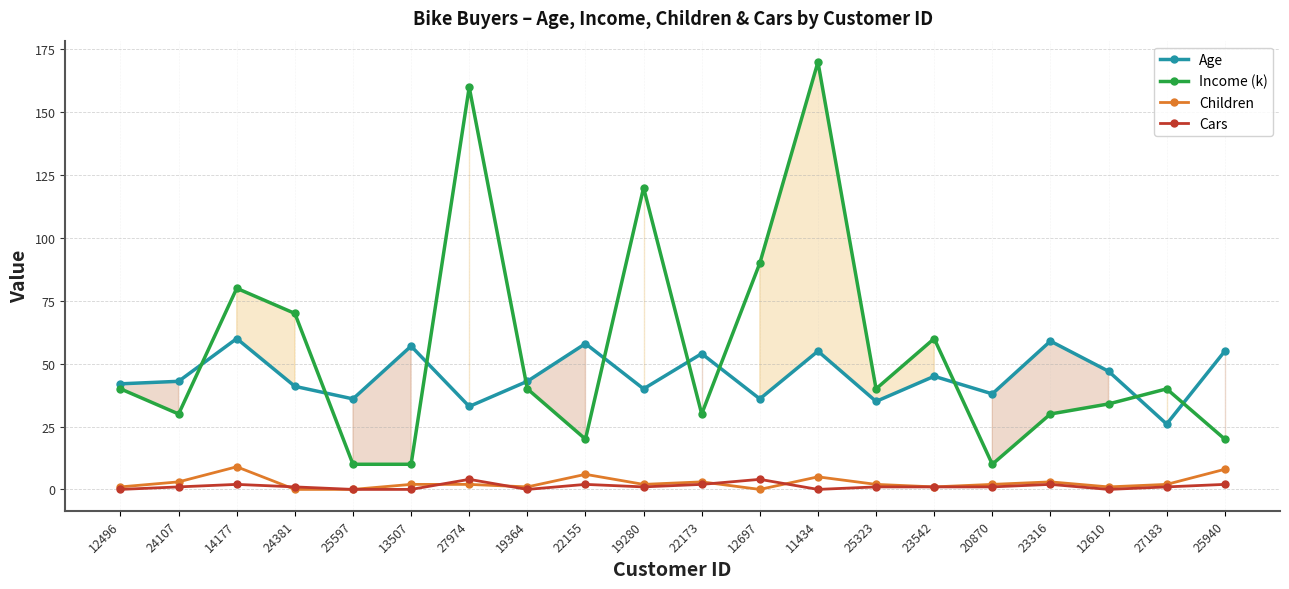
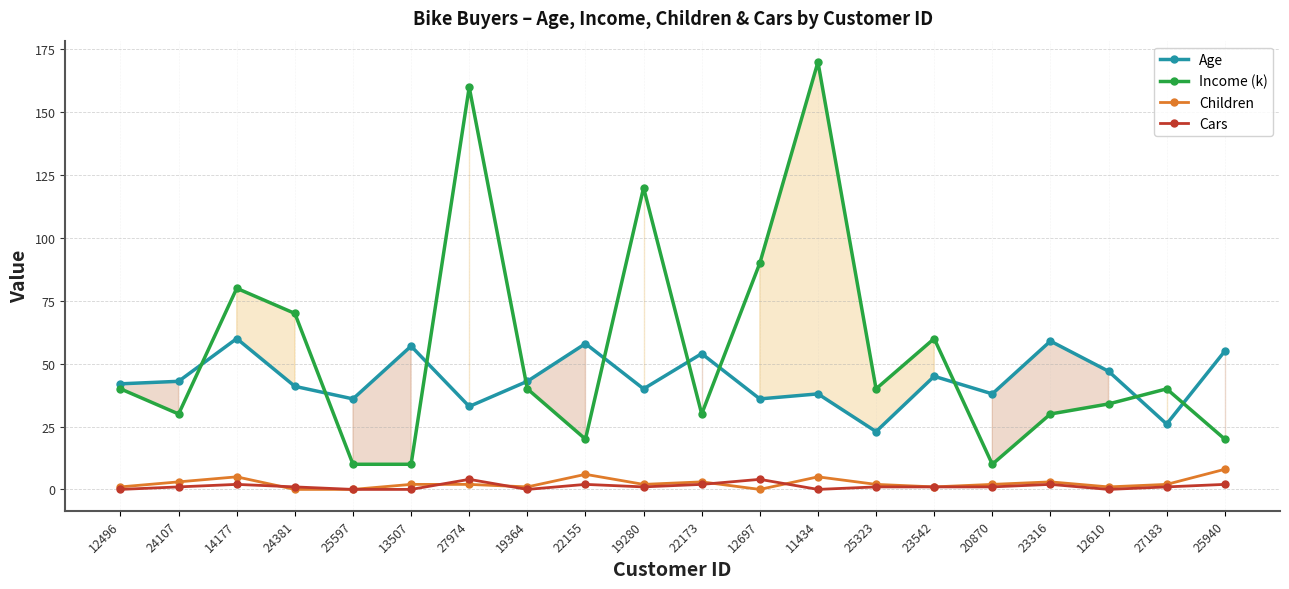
Children, 14177: 9 -> 5
Age, 11434: 55 -> 38
Age, 25323: 35 -> 23
